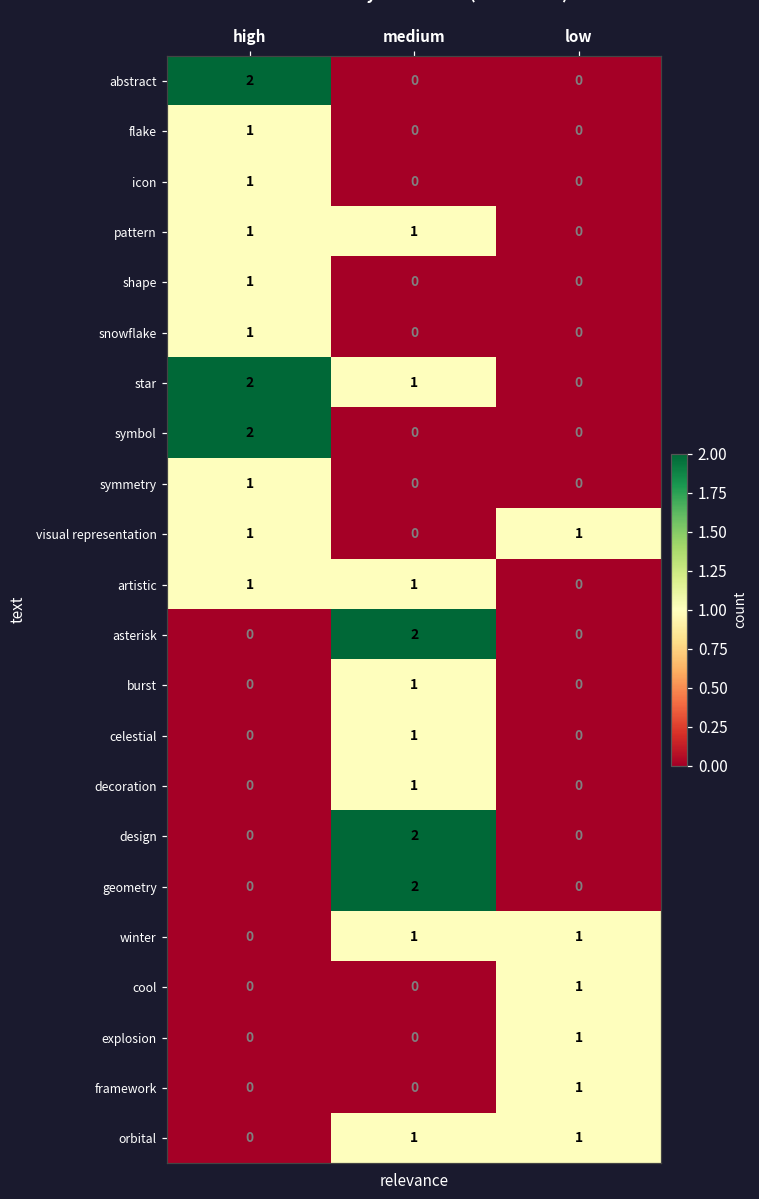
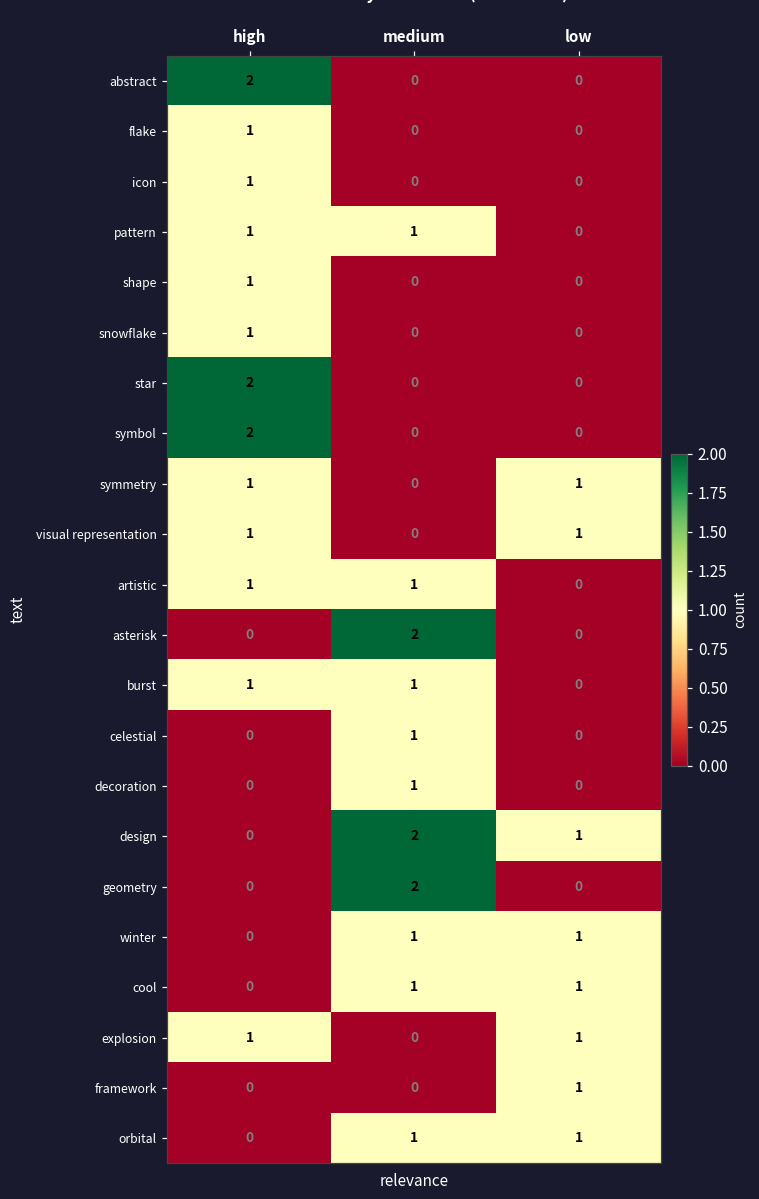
star, medium: 1 -> 0
symmetry, low: 0 -> 1
burst, high: 0 -> 1
design, low: 0 -> 1
cool, medium: 0 -> 1
explosion, high: 0 -> 1
